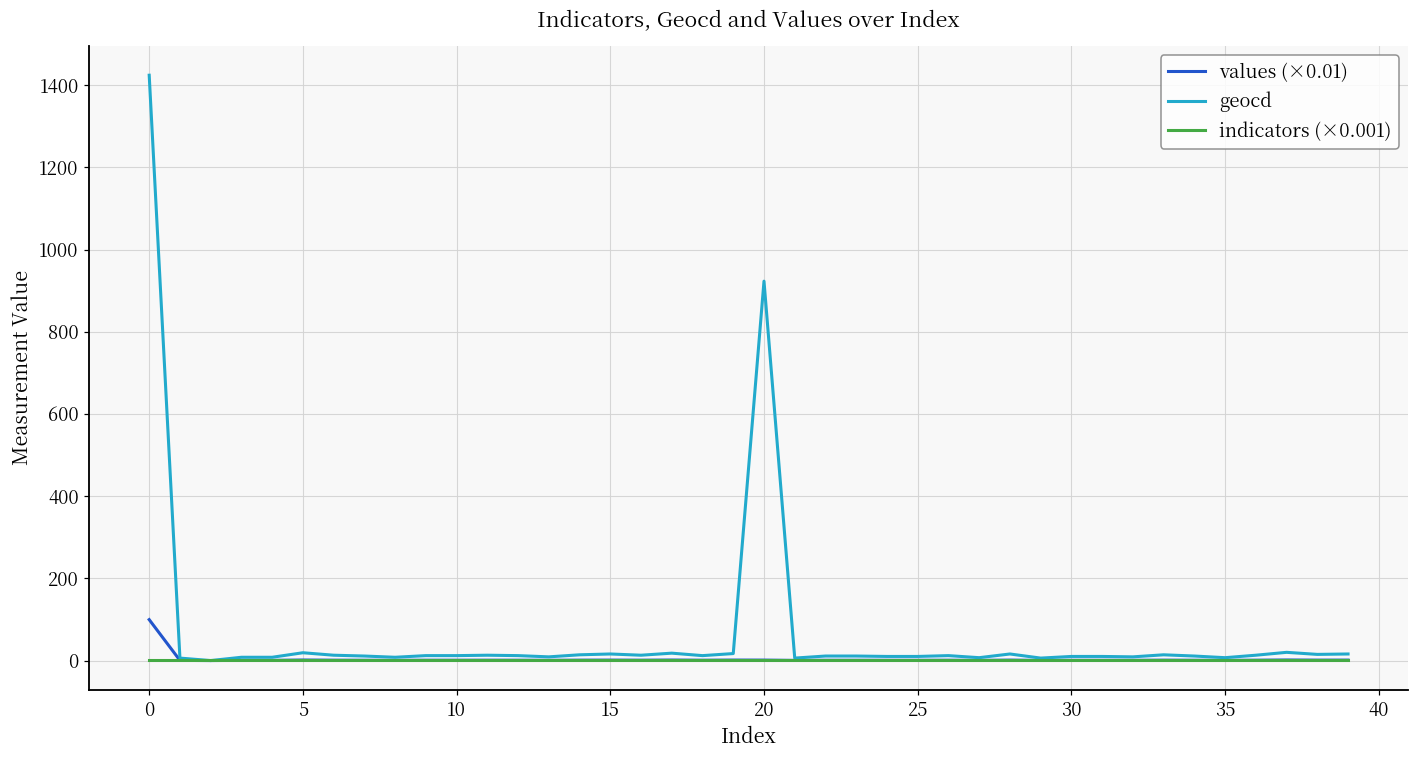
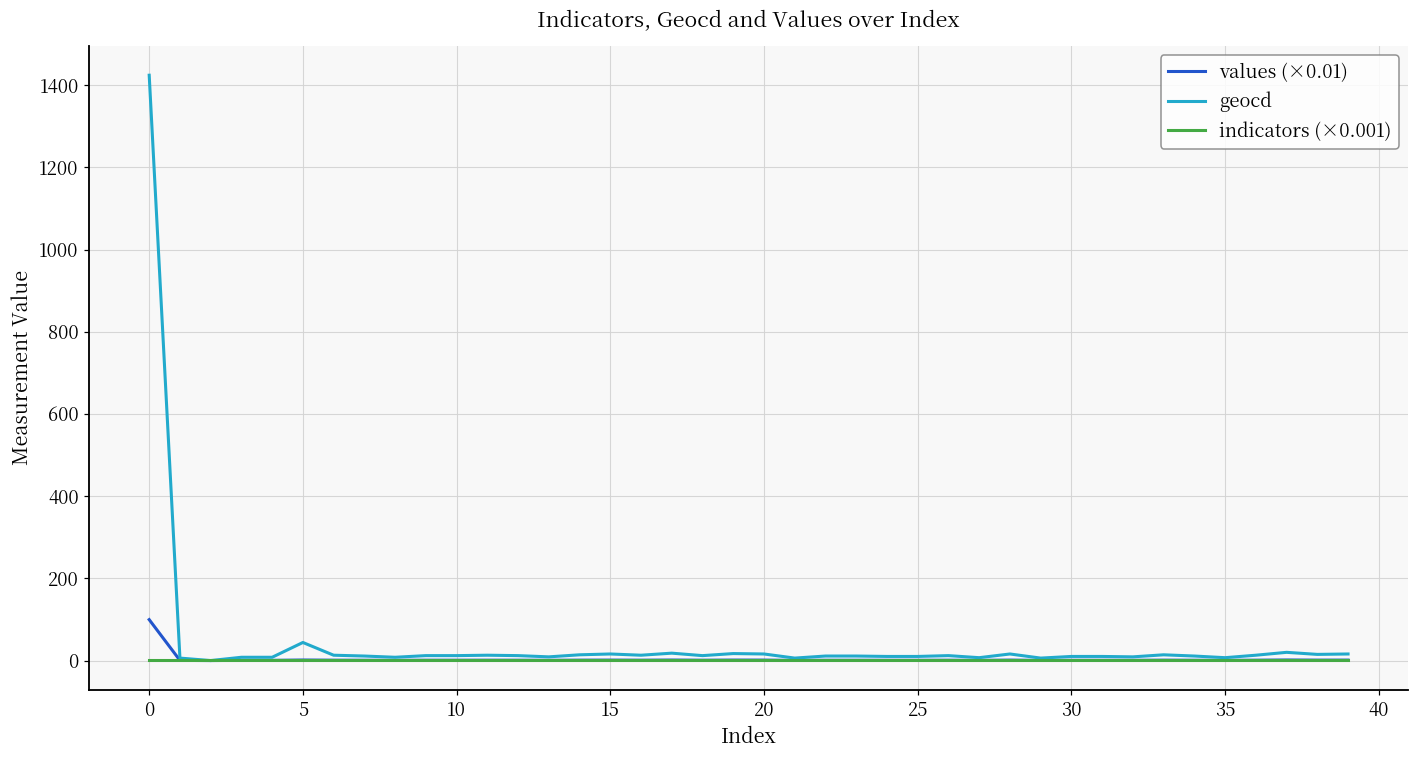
geocd, 5: 20 -> 40
geocd, 20: 920 -> 20
